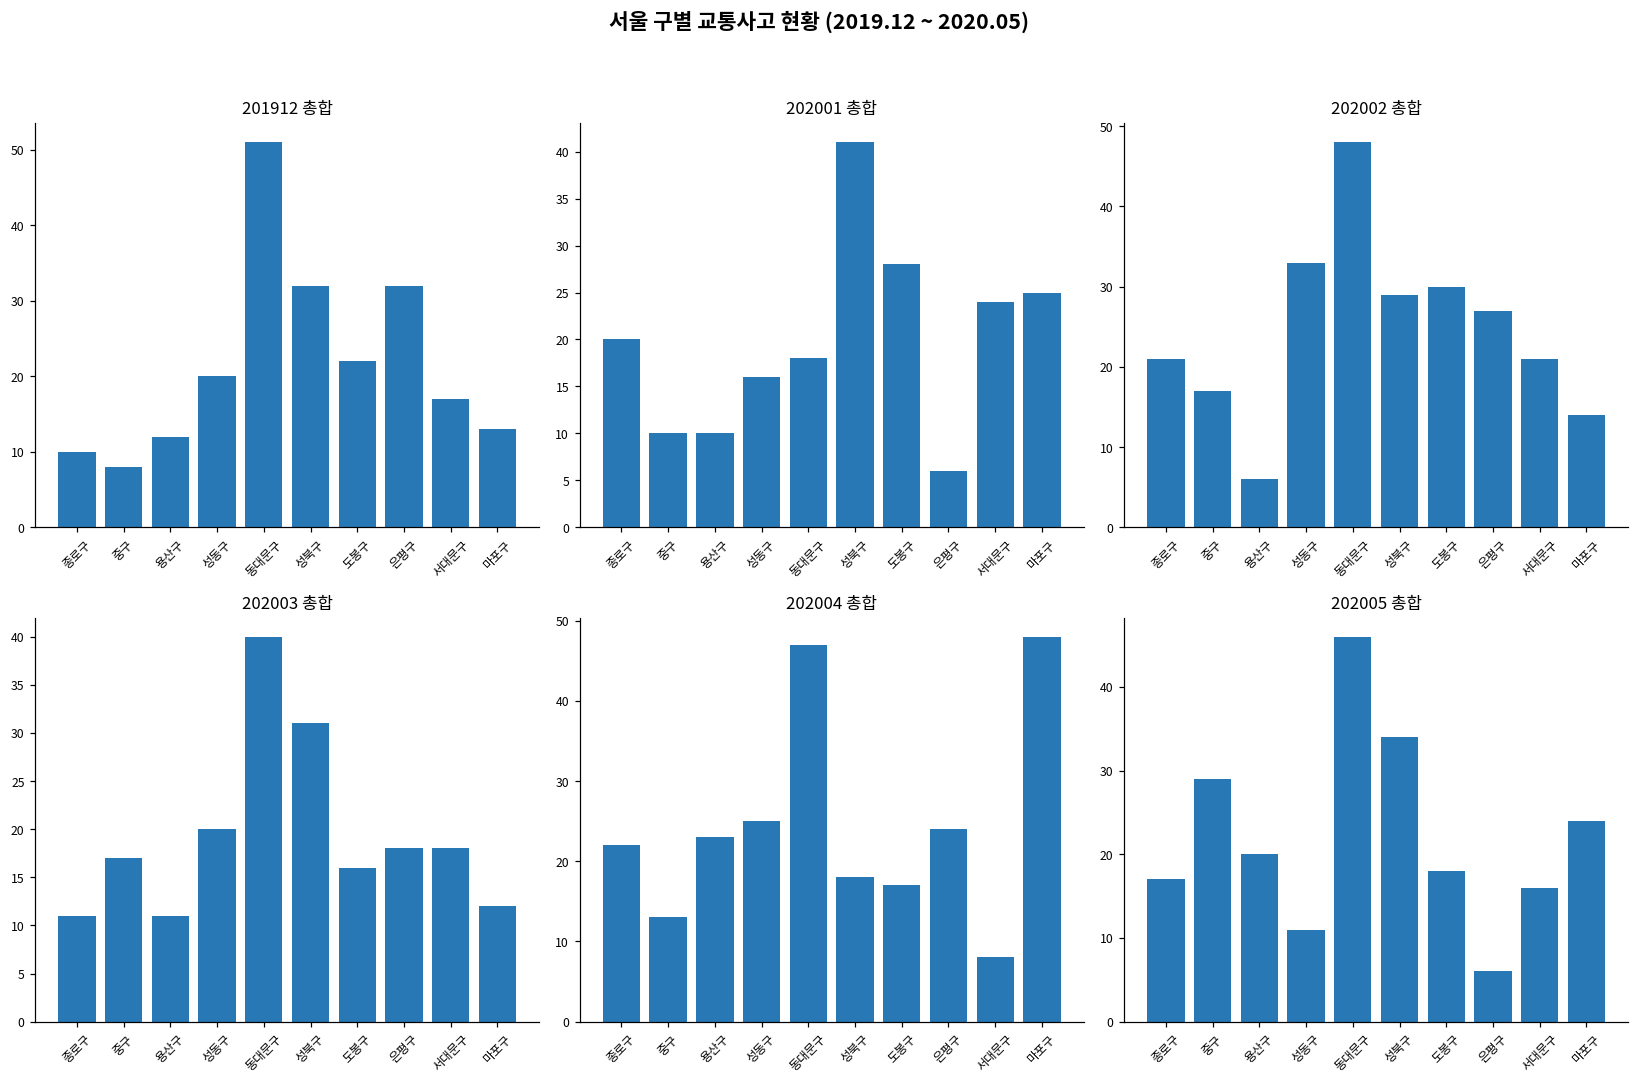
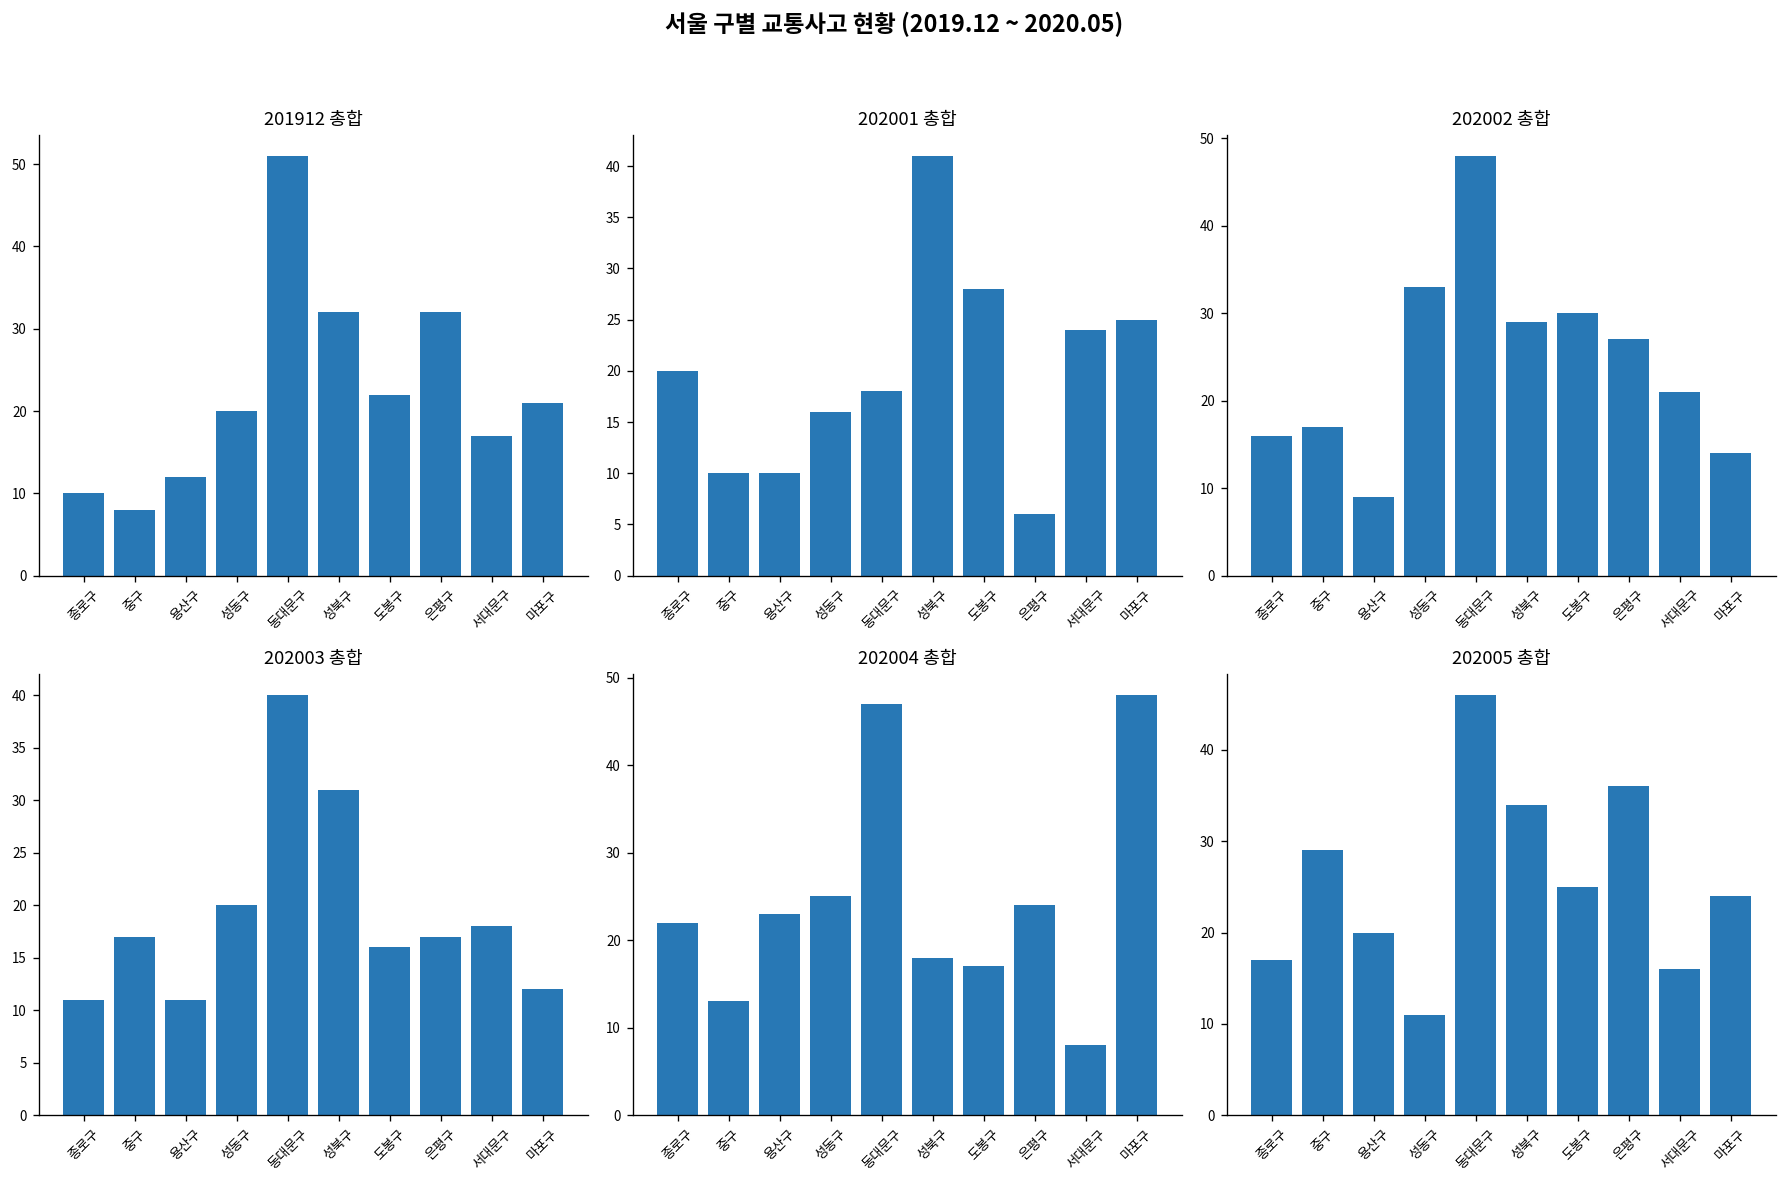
201912 총합, 마포구: 13 -> 21
202002 총합, 종로구: 21 -> 16
202002 총합, 용산구: 6 -> 9
202003 총합, 은평구: 18 -> 17
202005 총합, 도봉구: 18 -> 25
202005 총합, 은평구: 6 -> 36
